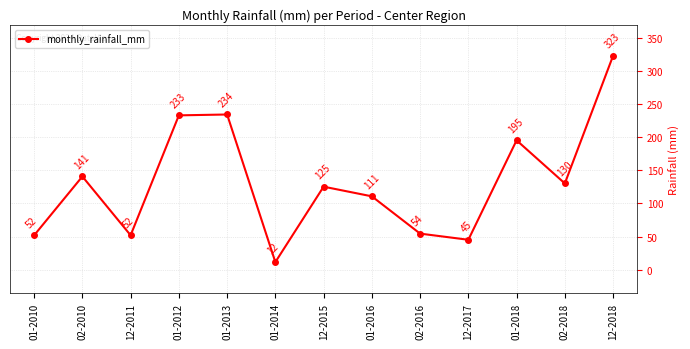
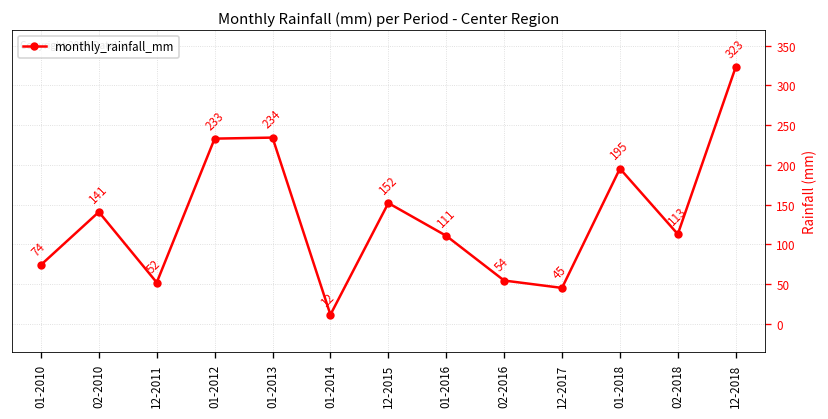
01-2010: 52 -> 74
12-2015: 125 -> 152
02-2018: 130 -> 113
